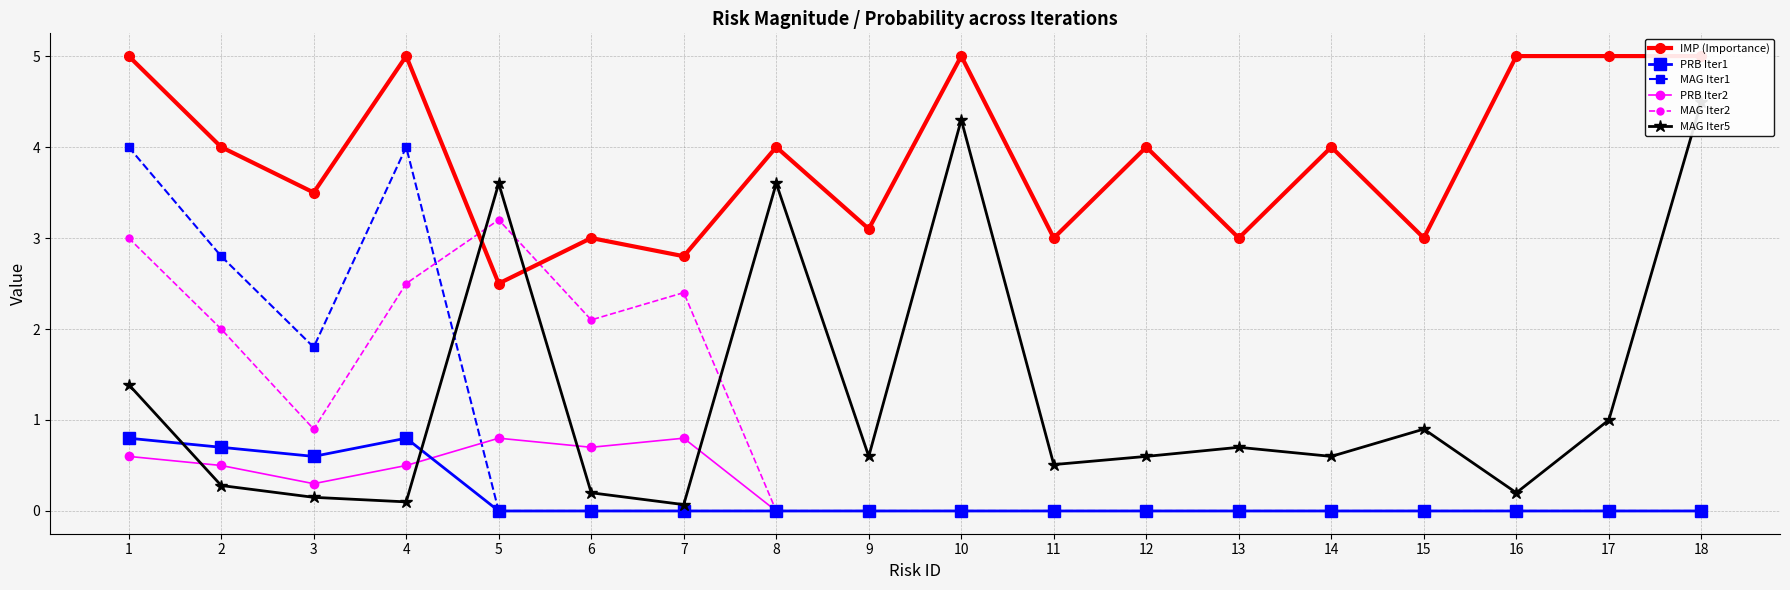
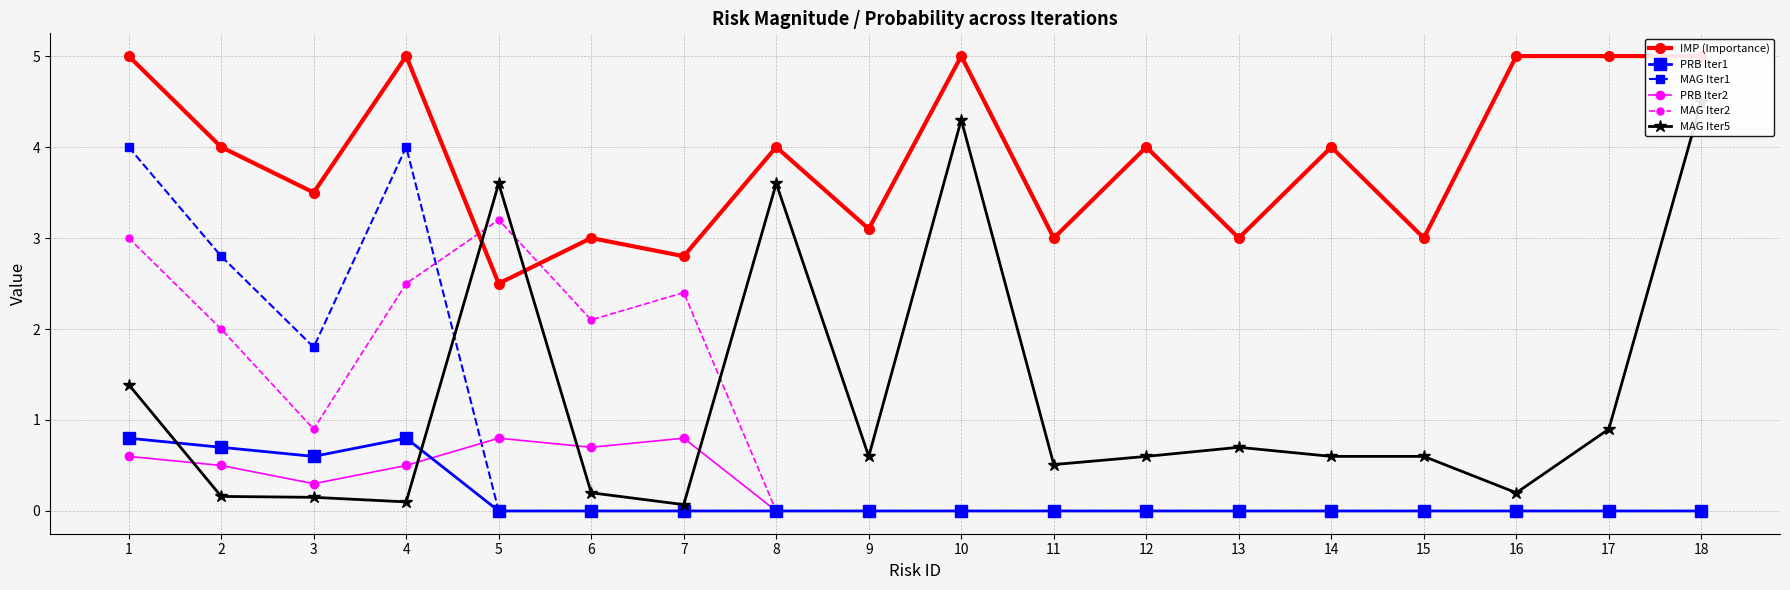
MAG Iter5, 2: 0.3 -> 0.2
MAG Iter5, 15: 0.9 -> 0.6
MAG Iter5, 17: 1.0 -> 0.9
